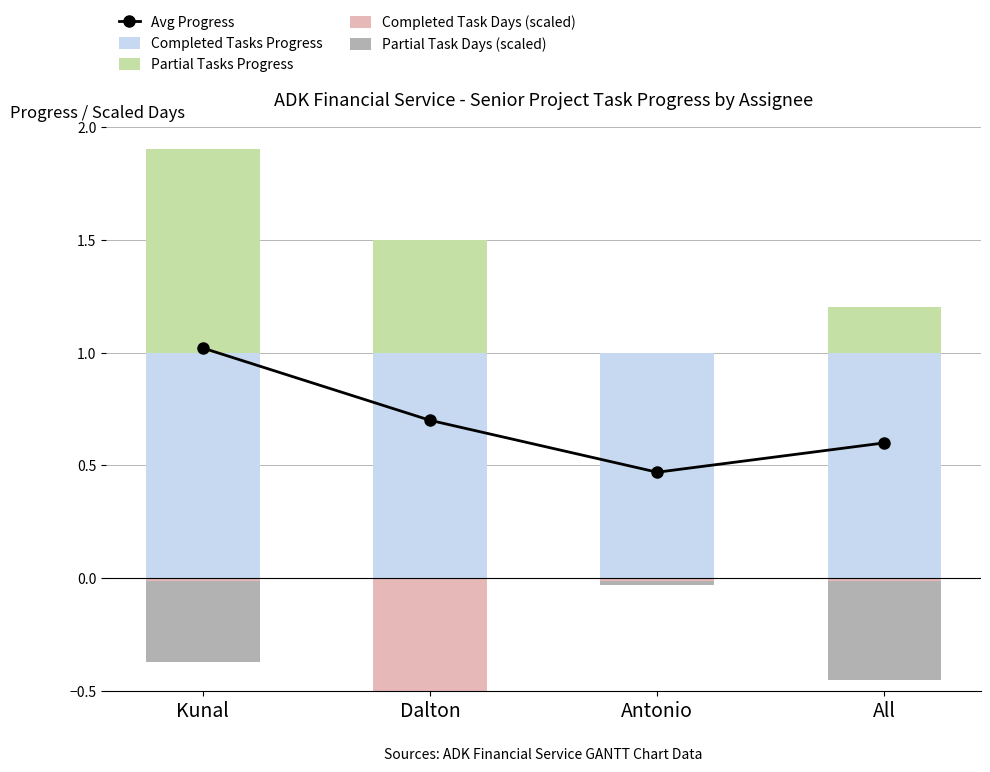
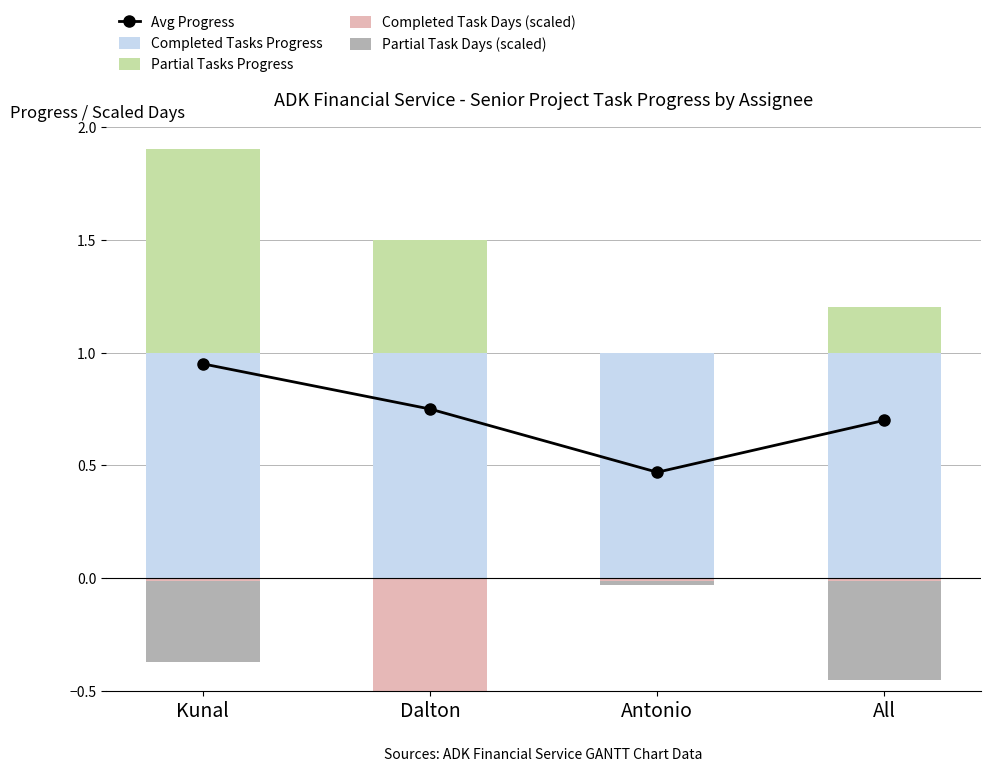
Avg Progress, Kunal: 1.02 -> 0.95
Avg Progress, Dalton: 0.70 -> 0.75
Avg Progress, All: 0.6 -> 0.7
